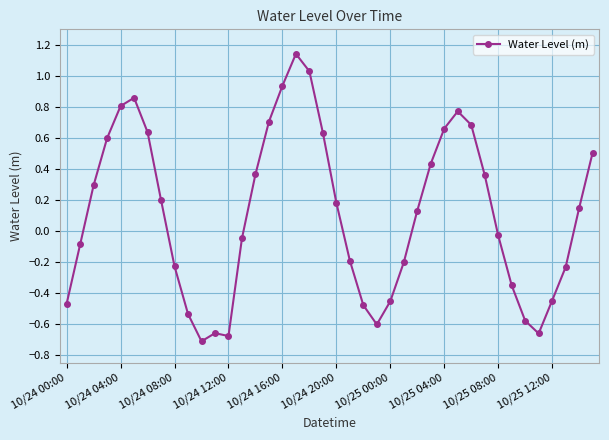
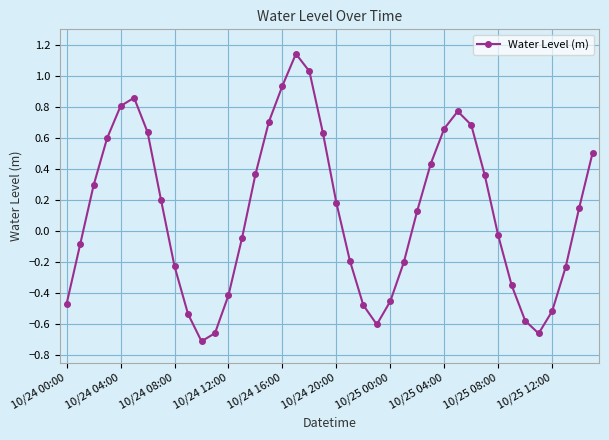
10/24 12:00: -0.68 -> -0.41
10/25 12:00: -0.45 -> -0.52
